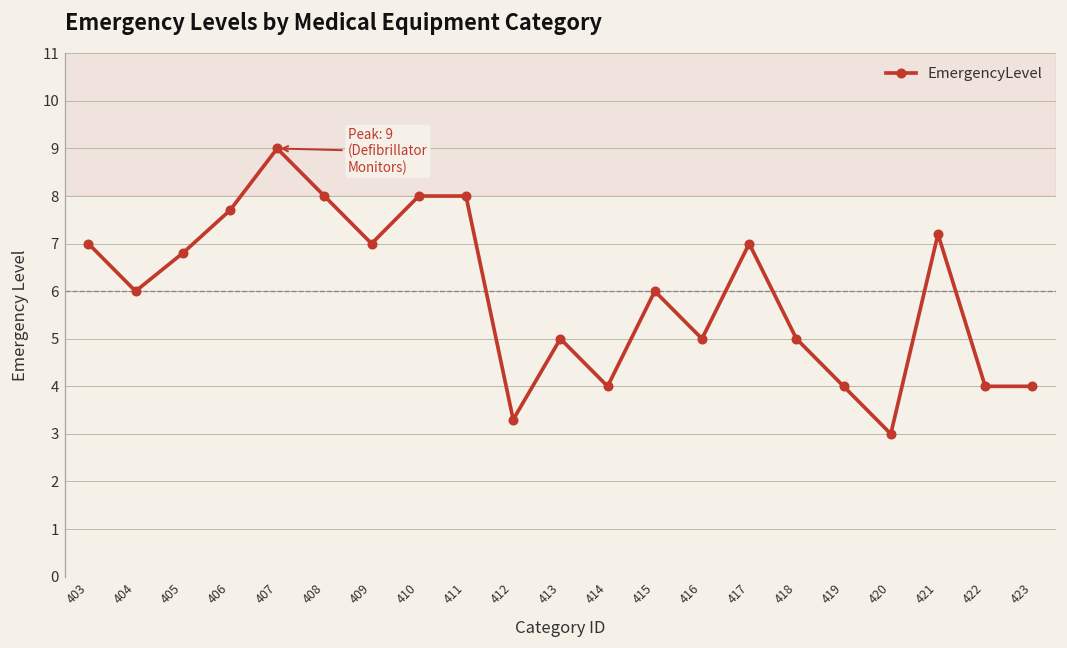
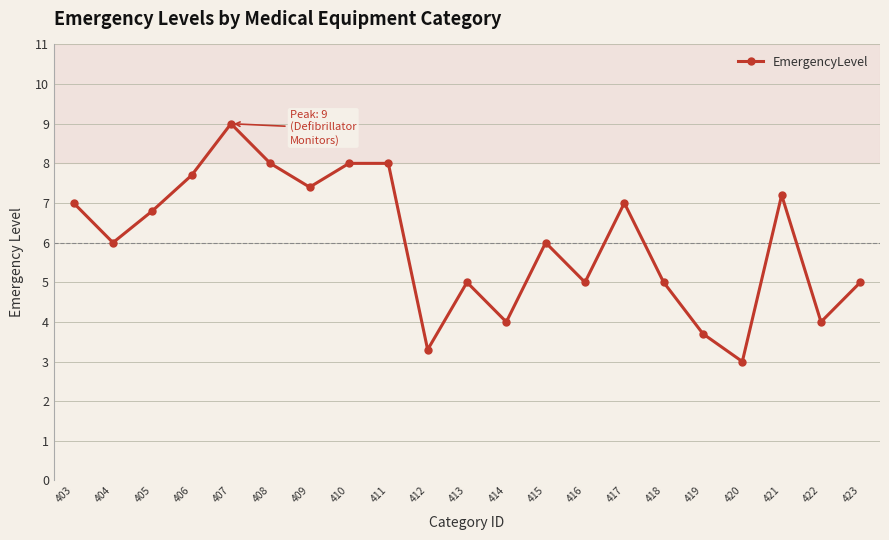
409: 7.0 -> 7.4
419: 4.0 -> 3.7
423: 4 -> 5
